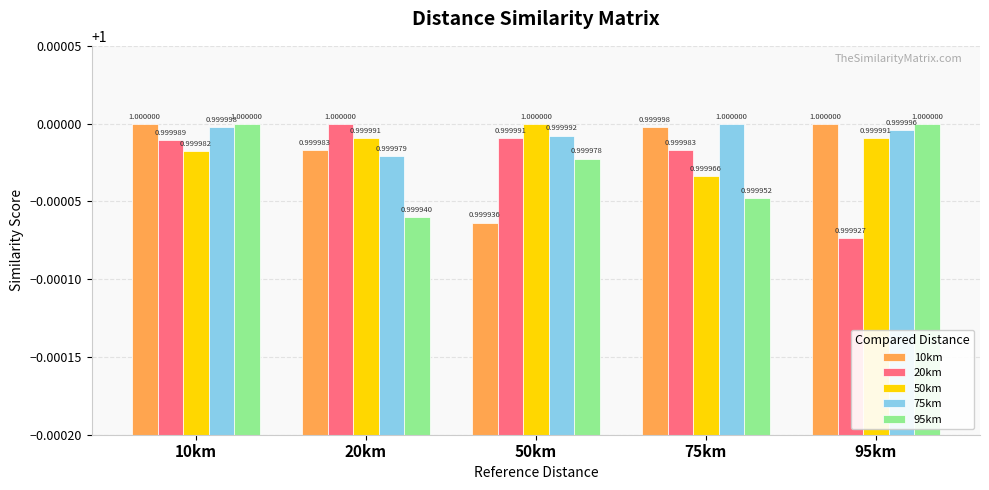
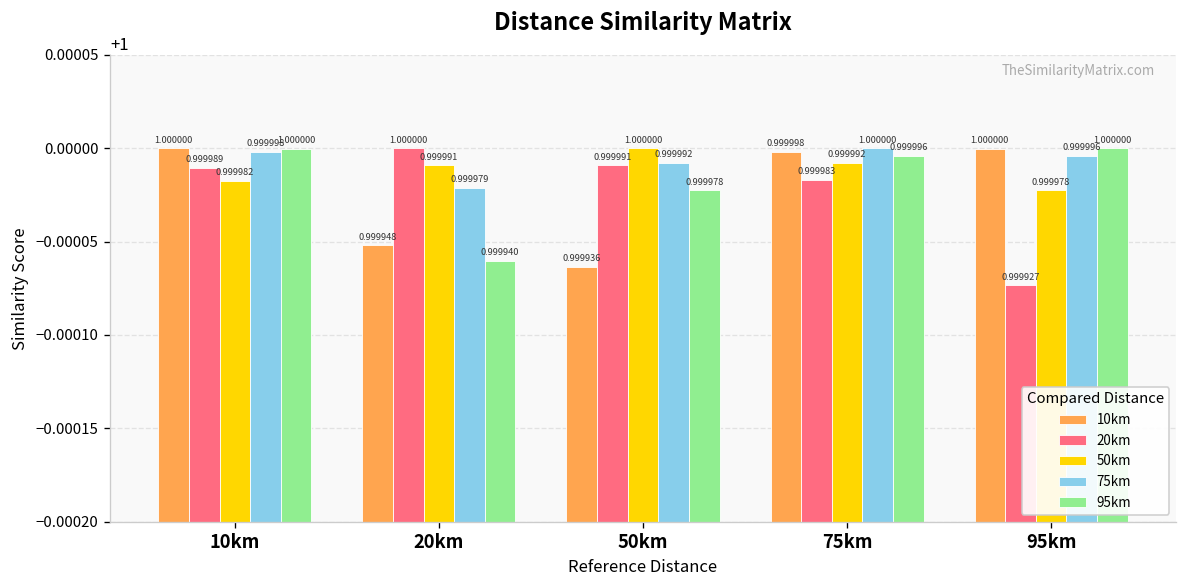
10km, 20km: 0.999983 -> 0.999948
50km, 75km: 0.999966 -> 0.999992
95km, 75km: 0.999952 -> 0.999996
50km, 95km: 0.999991 -> 0.999978
